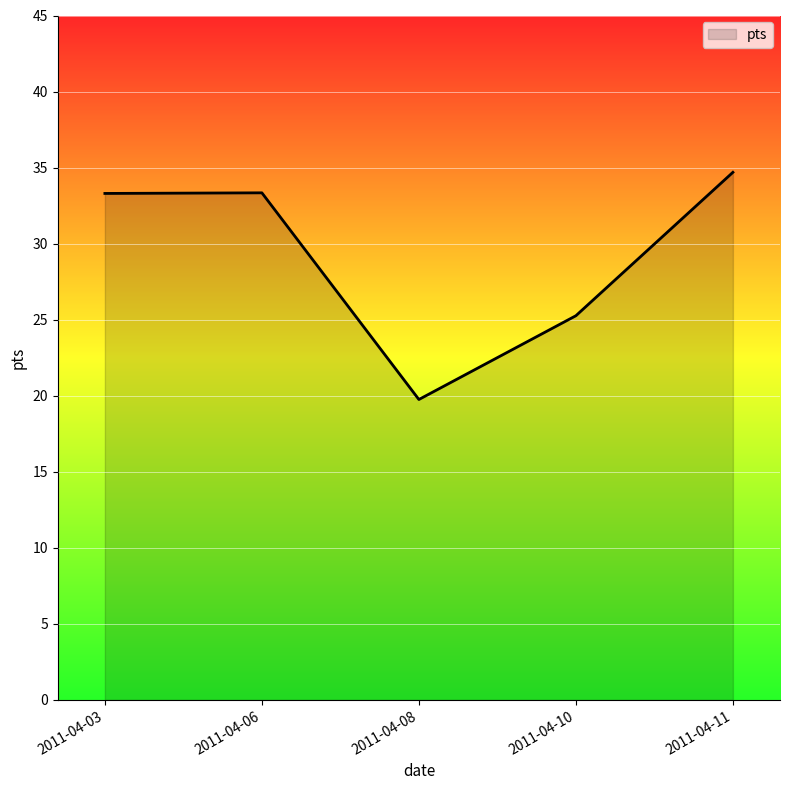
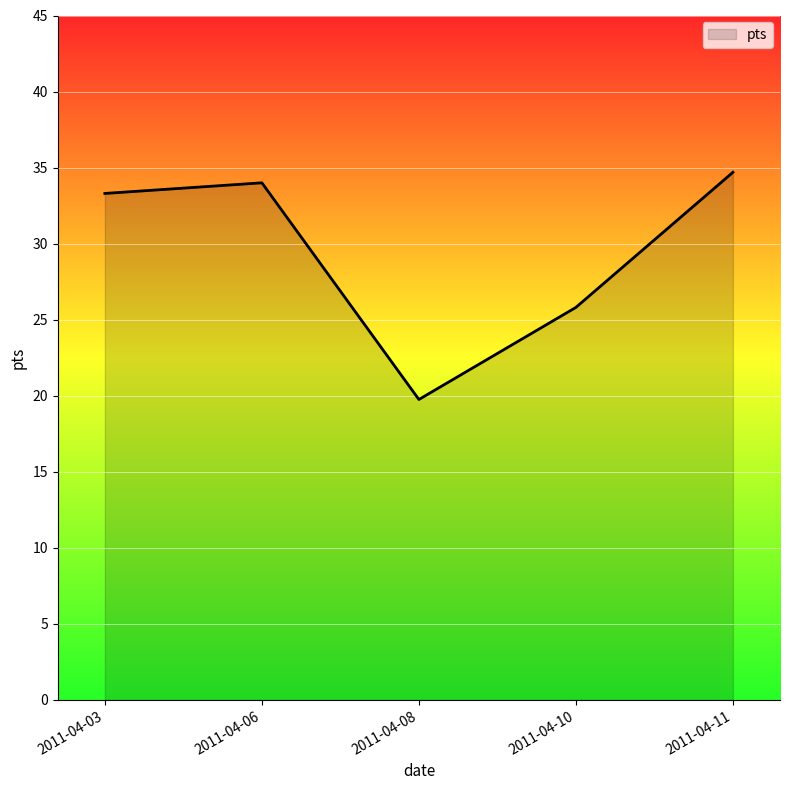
2011-04-06: 33.3 -> 34.0
2011-04-10: 25.3 -> 25.8
